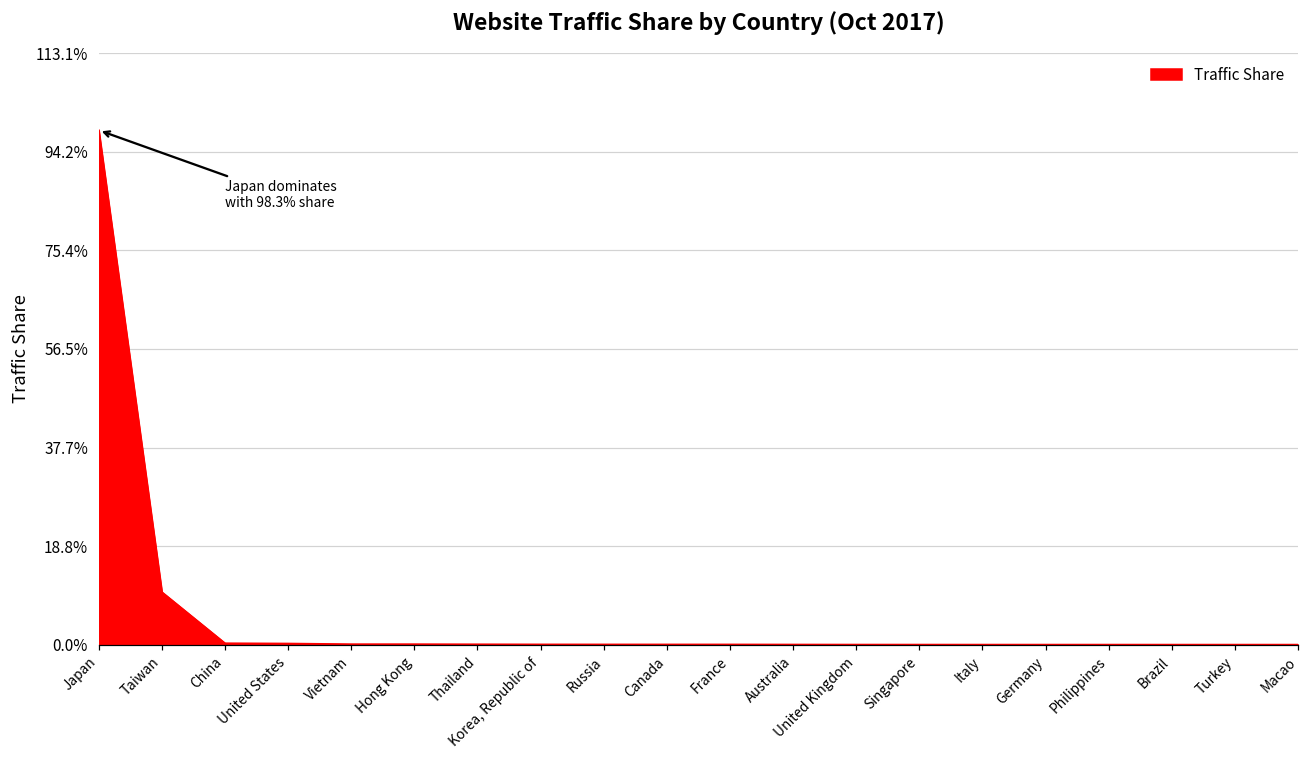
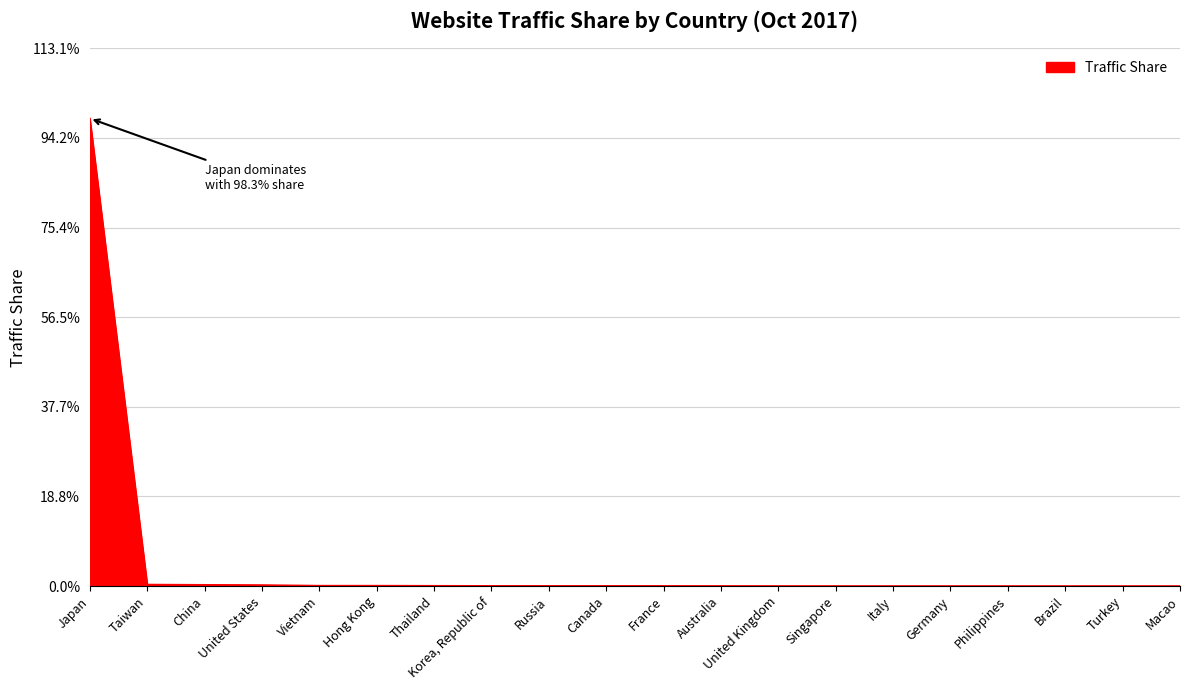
Taiwan: 10% -> 0%
